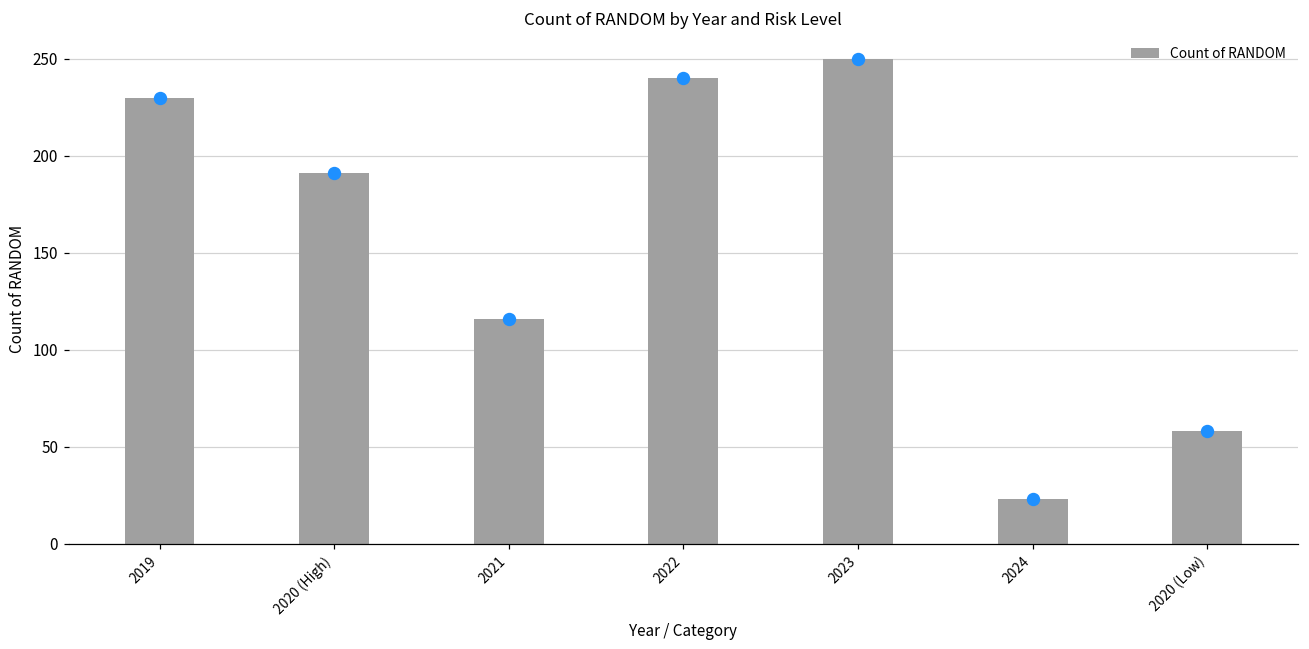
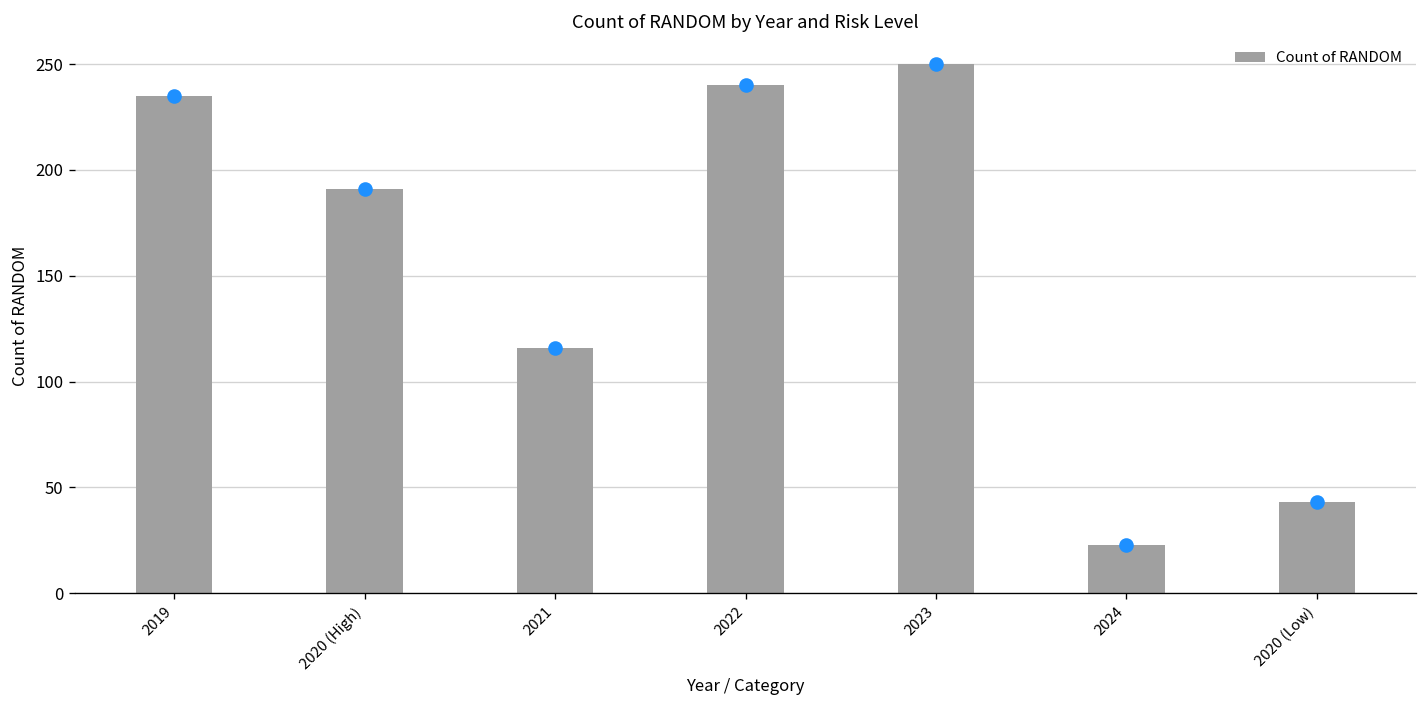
Count of RANDOM, 2019: 230 -> 235
Count of RANDOM, 2020 (Low): 58 -> 43
